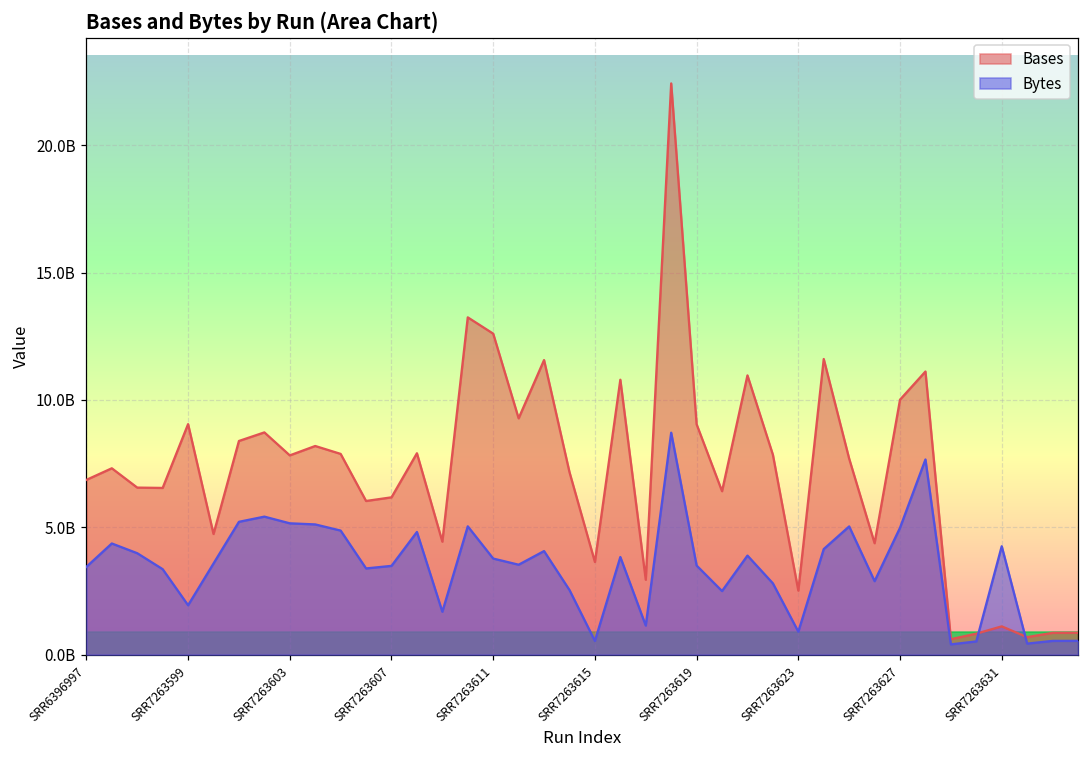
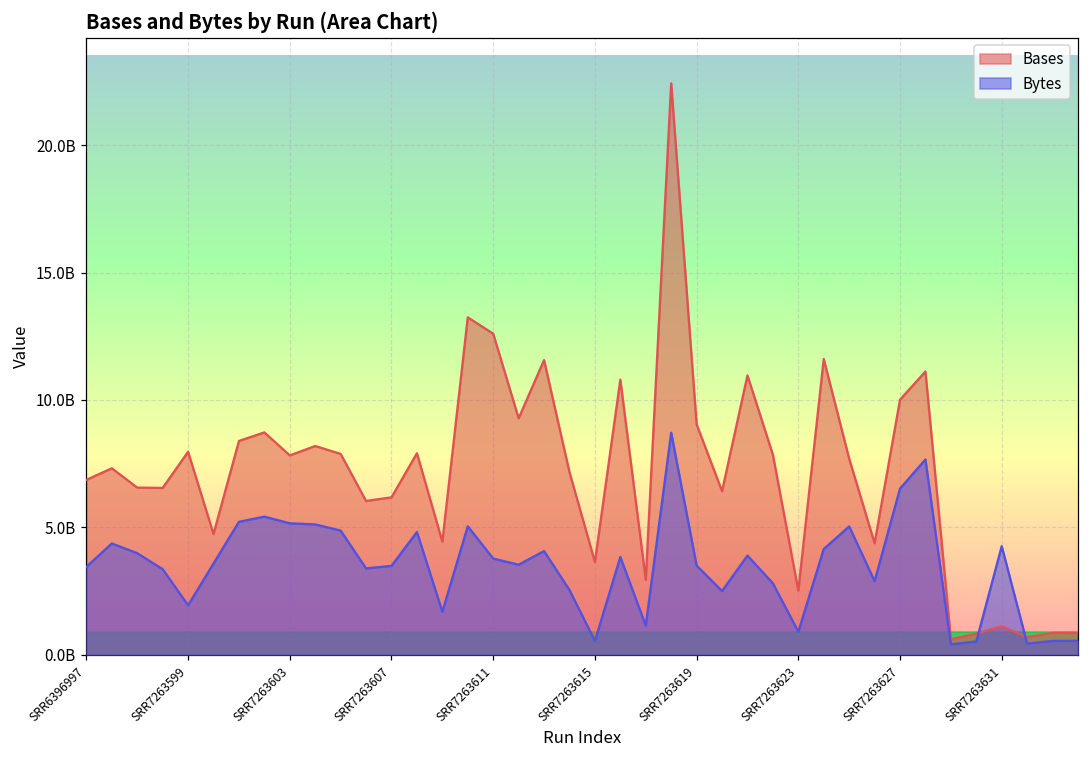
Bases, SRR7263599: 9000000000 -> 8000000000
Bytes, SRR7263627: 5000000000 -> 6500000000
